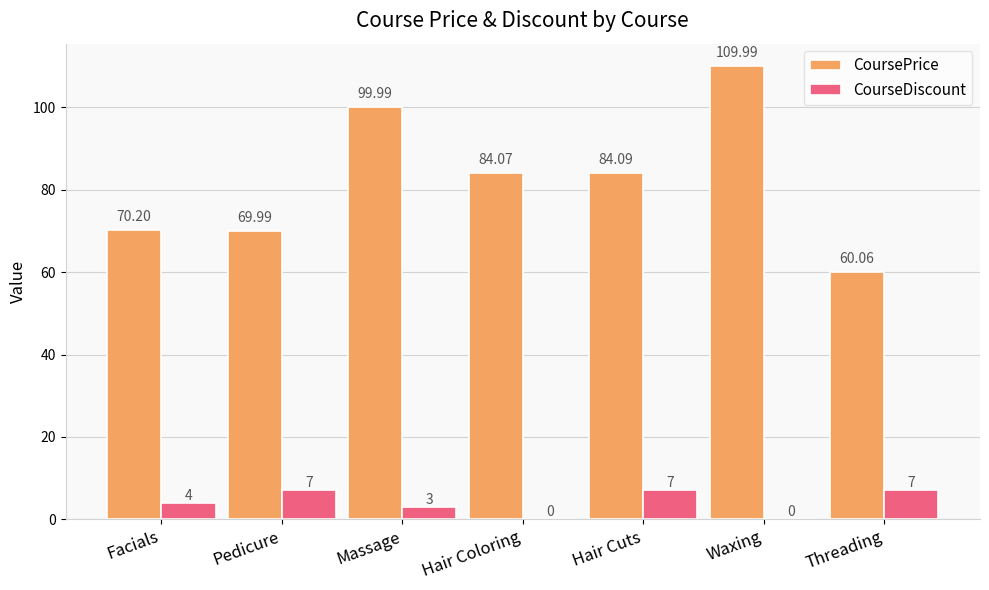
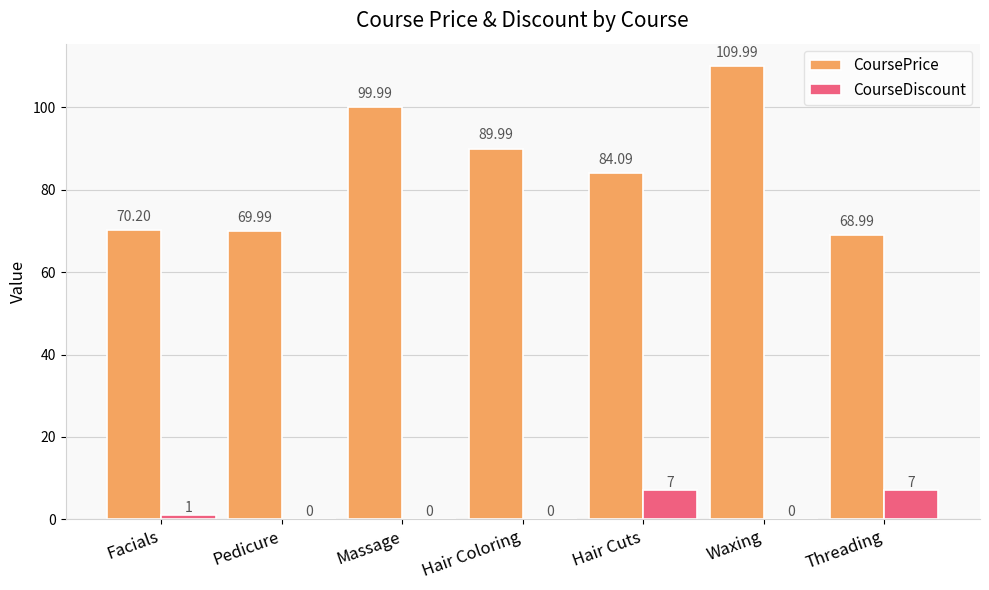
CourseDiscount, Facials: 4 -> 1
CourseDiscount, Pedicure: 7 -> 0
CourseDiscount, Massage: 3 -> 0
CoursePrice, Hair Coloring: 84.07 -> 89.99
CoursePrice, Threading: 60.06 -> 68.99
